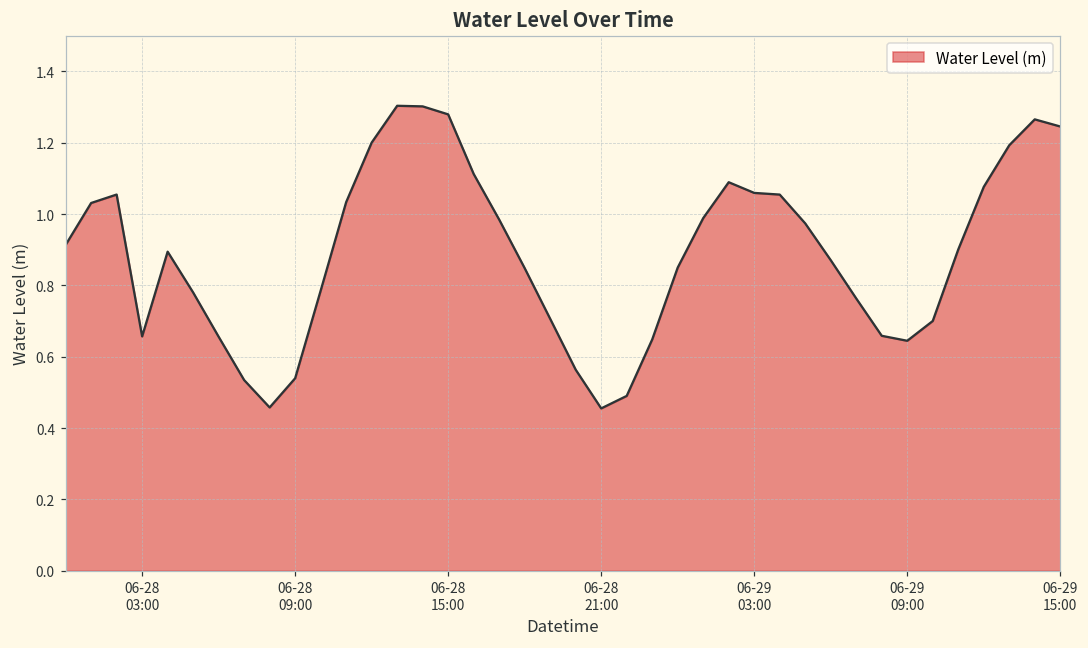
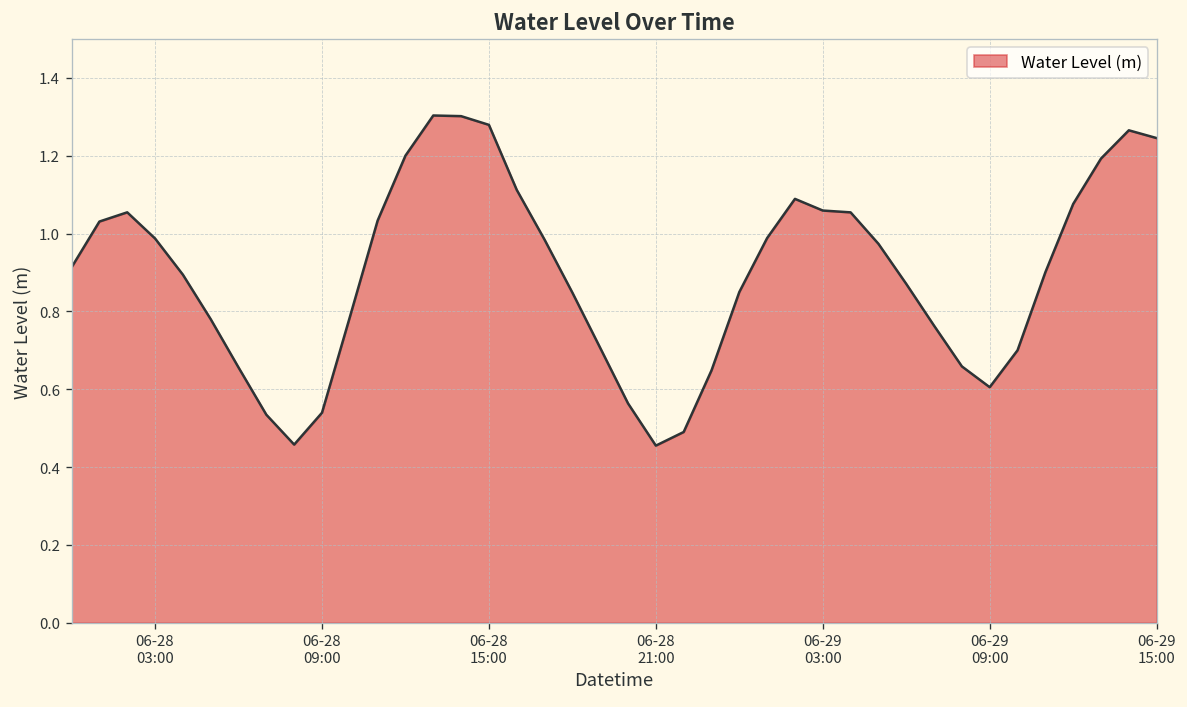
06-28 03:00: 0.66 -> 0.99
06-29 09:00: 0.64 -> 0.61
